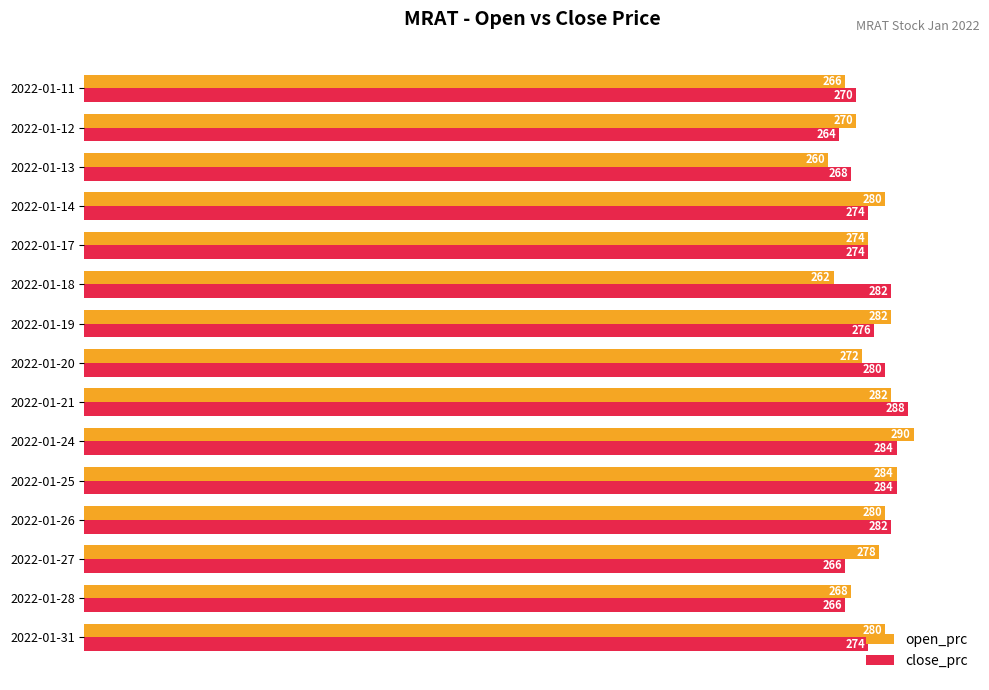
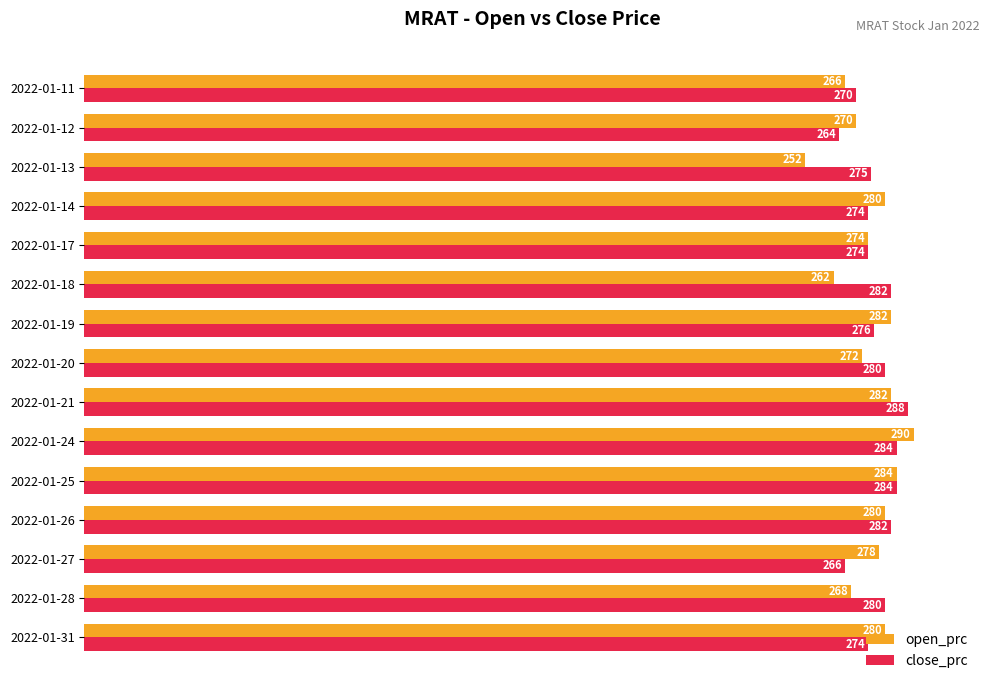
open_prc, 2022-01-13: 260 -> 252
close_prc, 2022-01-13: 268 -> 275
close_prc, 2022-01-28: 266 -> 280
